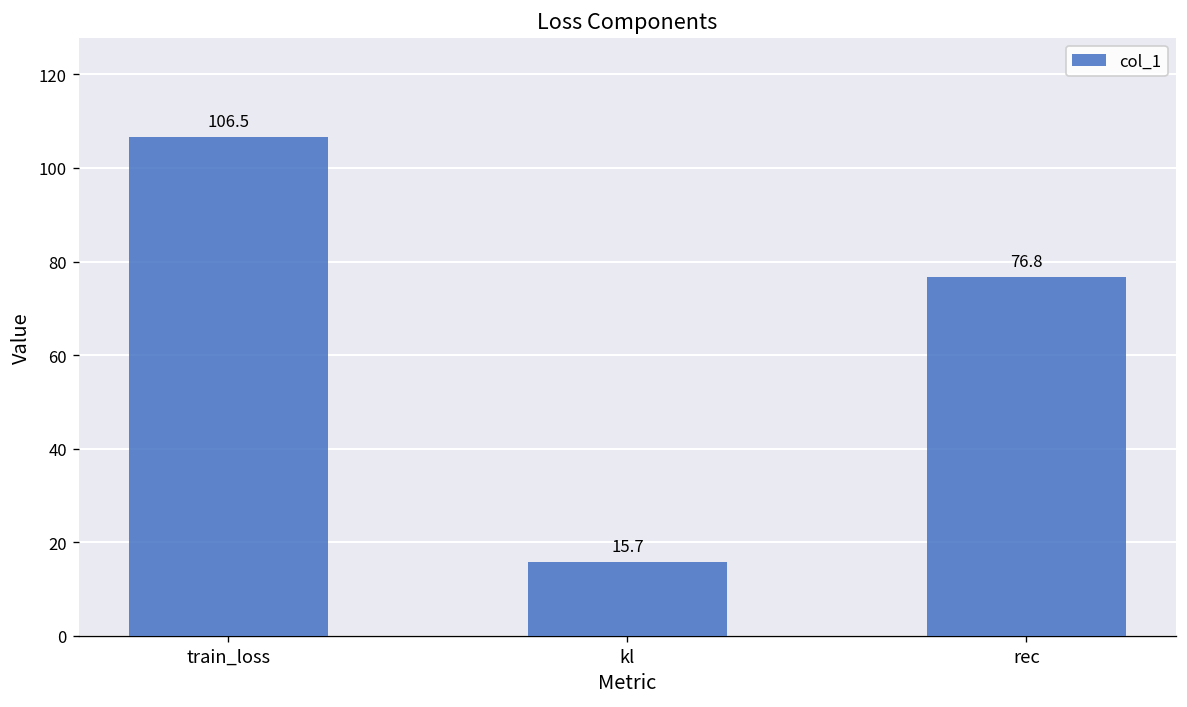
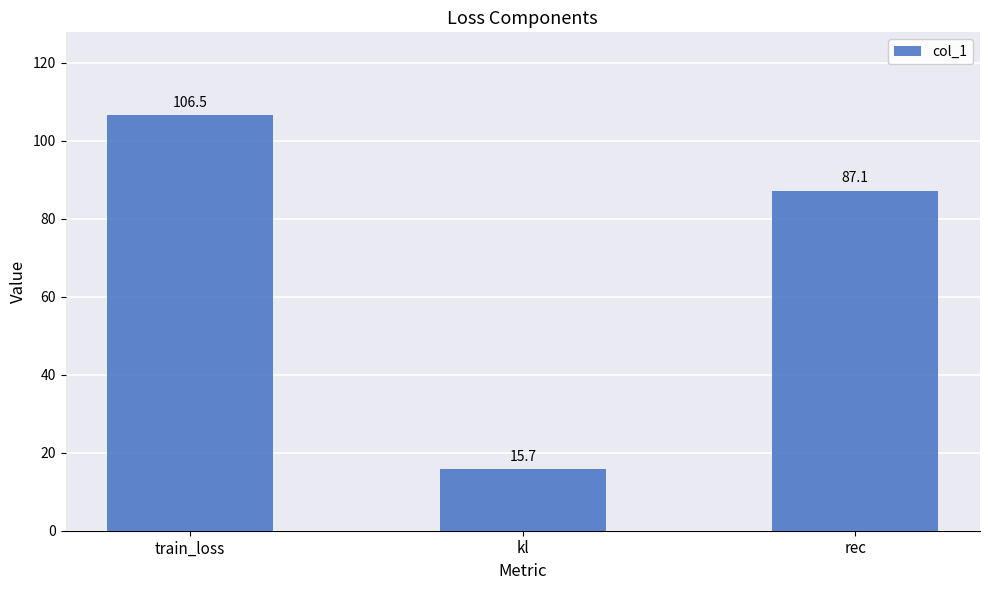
rec: 76.8 -> 87.1
